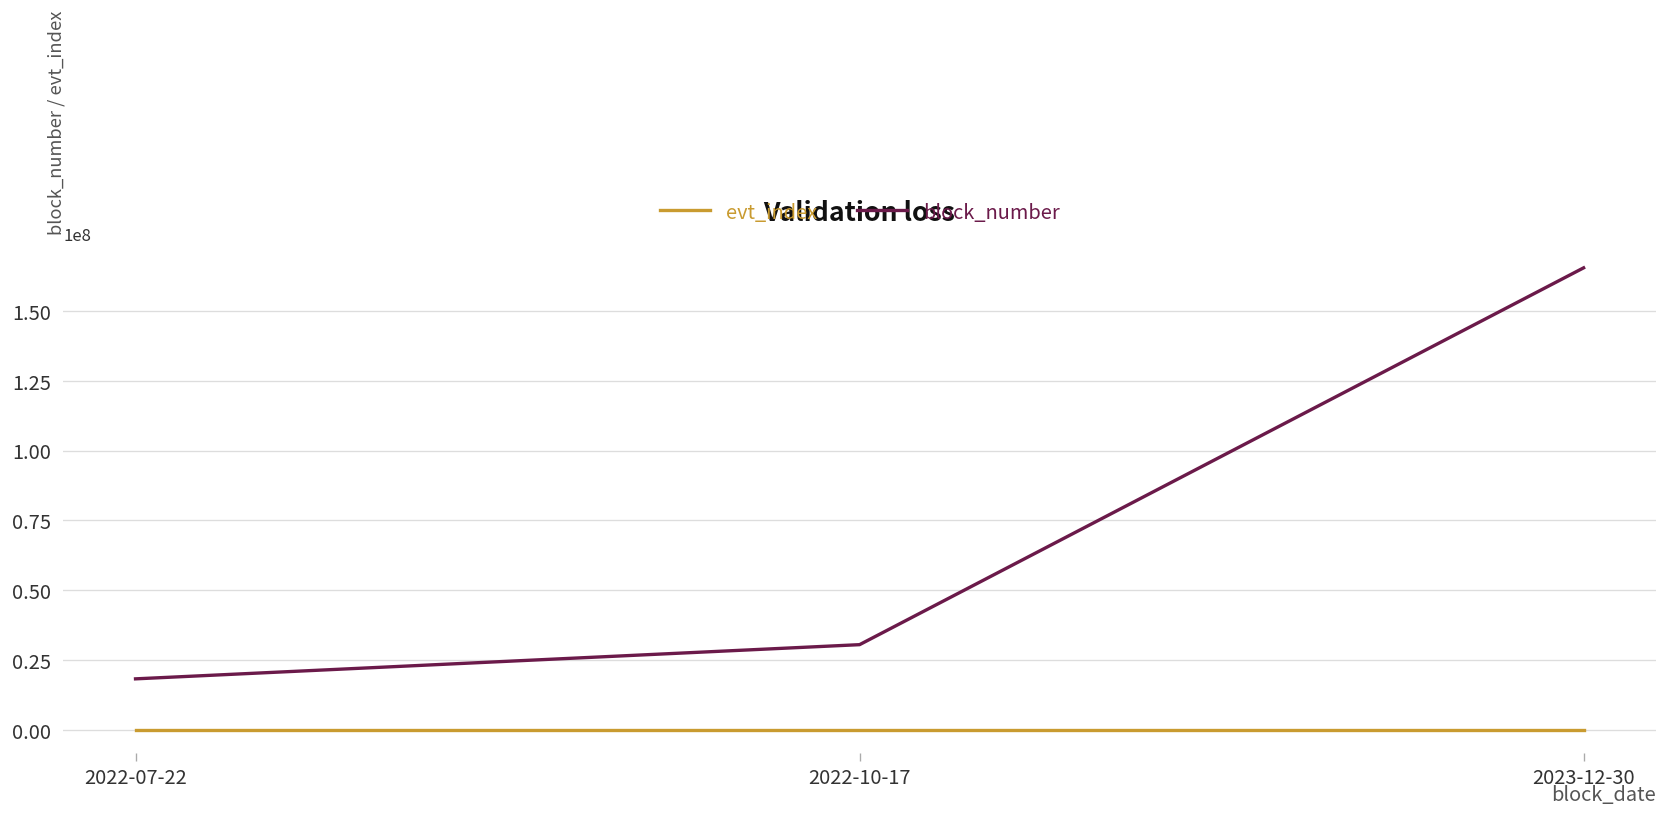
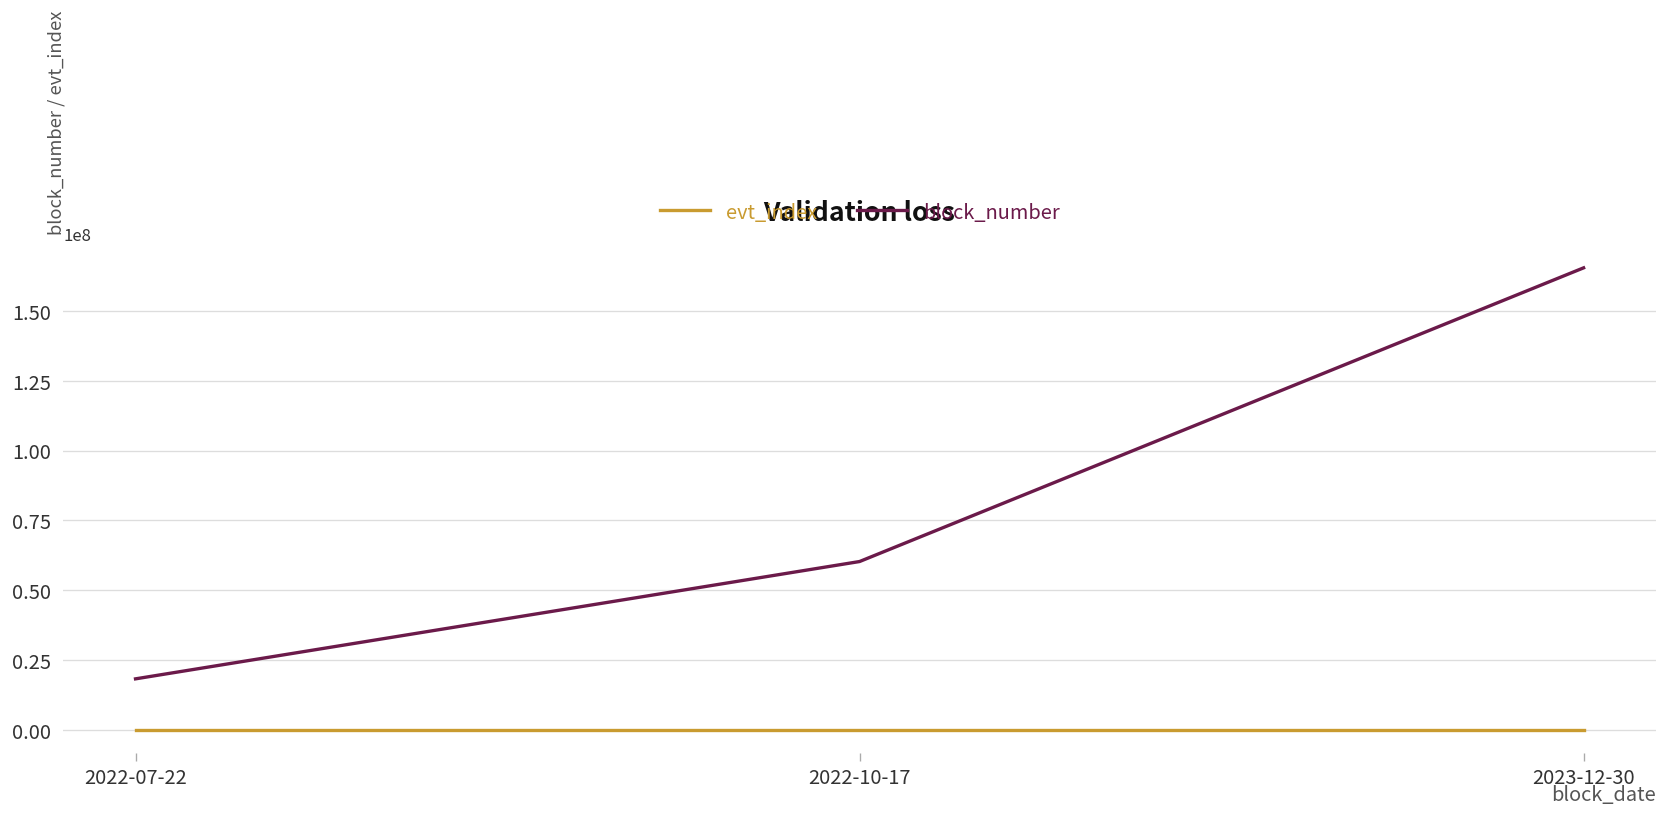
block_number, 2022-10-17: 31000000 -> 60000000
